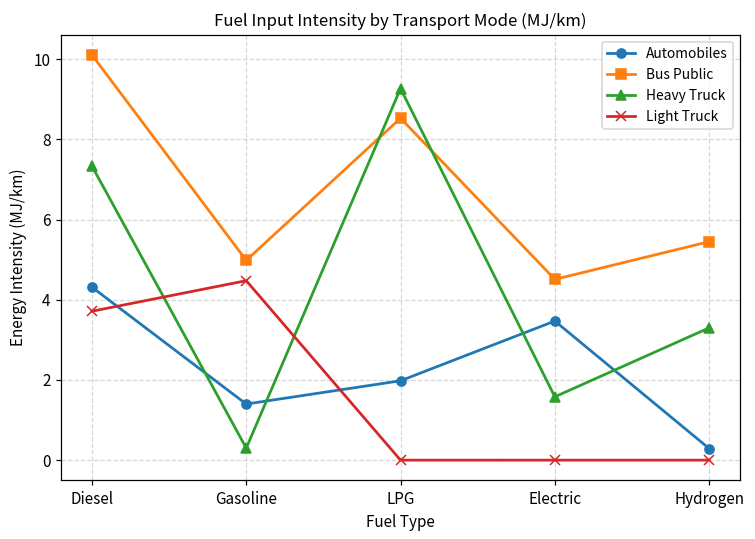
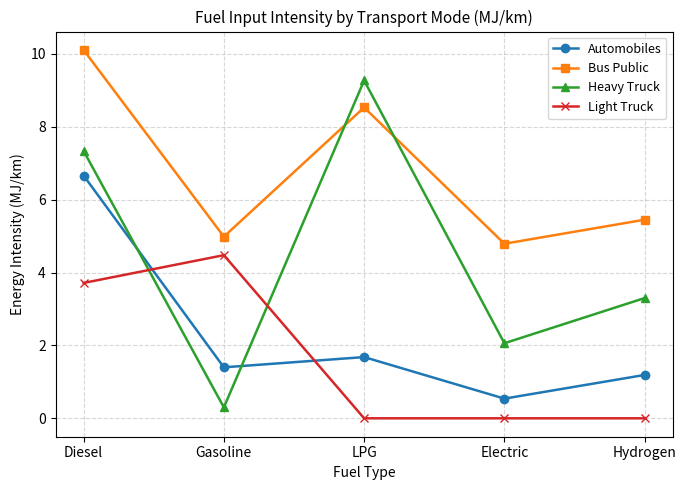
Automobiles, Diesel: 4.3 -> 6.7
Automobiles, LPG: 2.0 -> 1.7
Automobiles, Electric: 3.5 -> 0.5
Bus Public, Electric: 4.5 -> 4.8
Heavy Truck, Electric: 1.6 -> 2.1
Automobiles, Hydrogen: 0.3 -> 1.2
